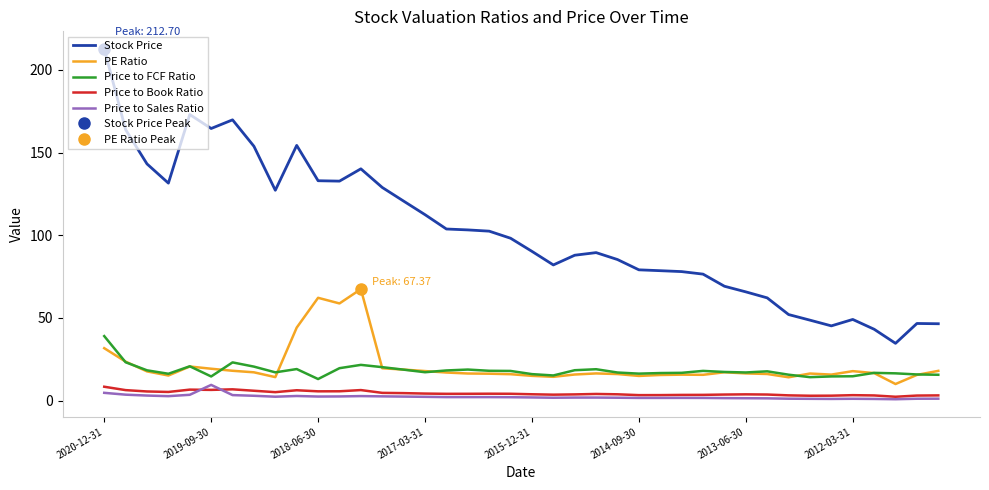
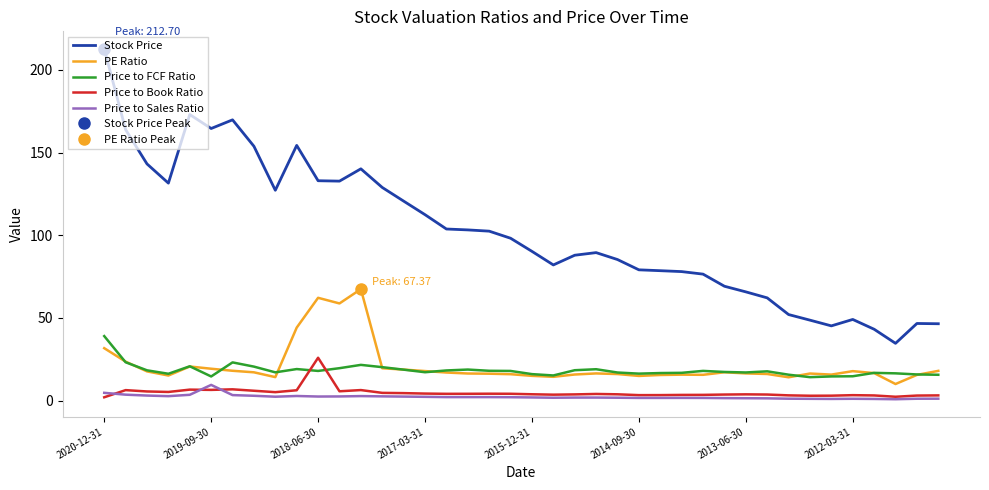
Price to Book Ratio, 2020-12-31: 8 -> 2
Price to FCF Ratio, 2018-06-30: 13 -> 18
Price to Book Ratio, 2018-06-30: 6 -> 26
